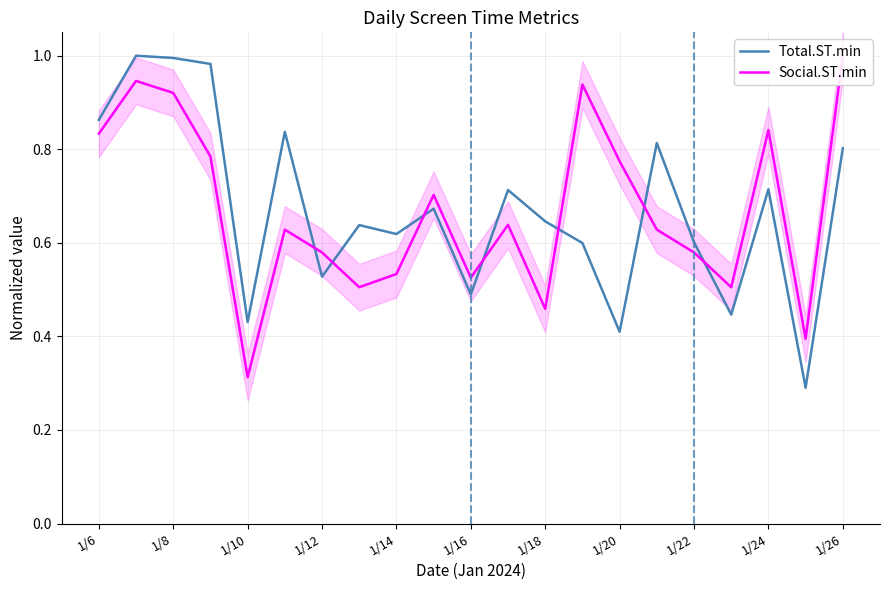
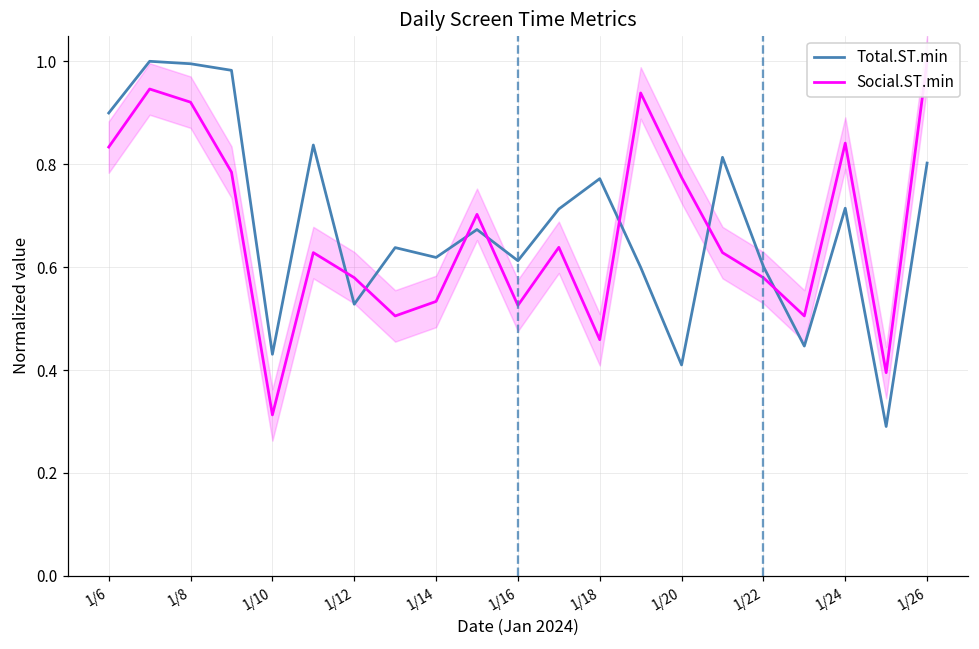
Total.ST.min, 1/6: 0.86 -> 0.90
Total.ST.min, 1/16: 0.49 -> 0.61
Total.ST.min, 1/18: 0.65 -> 0.77
